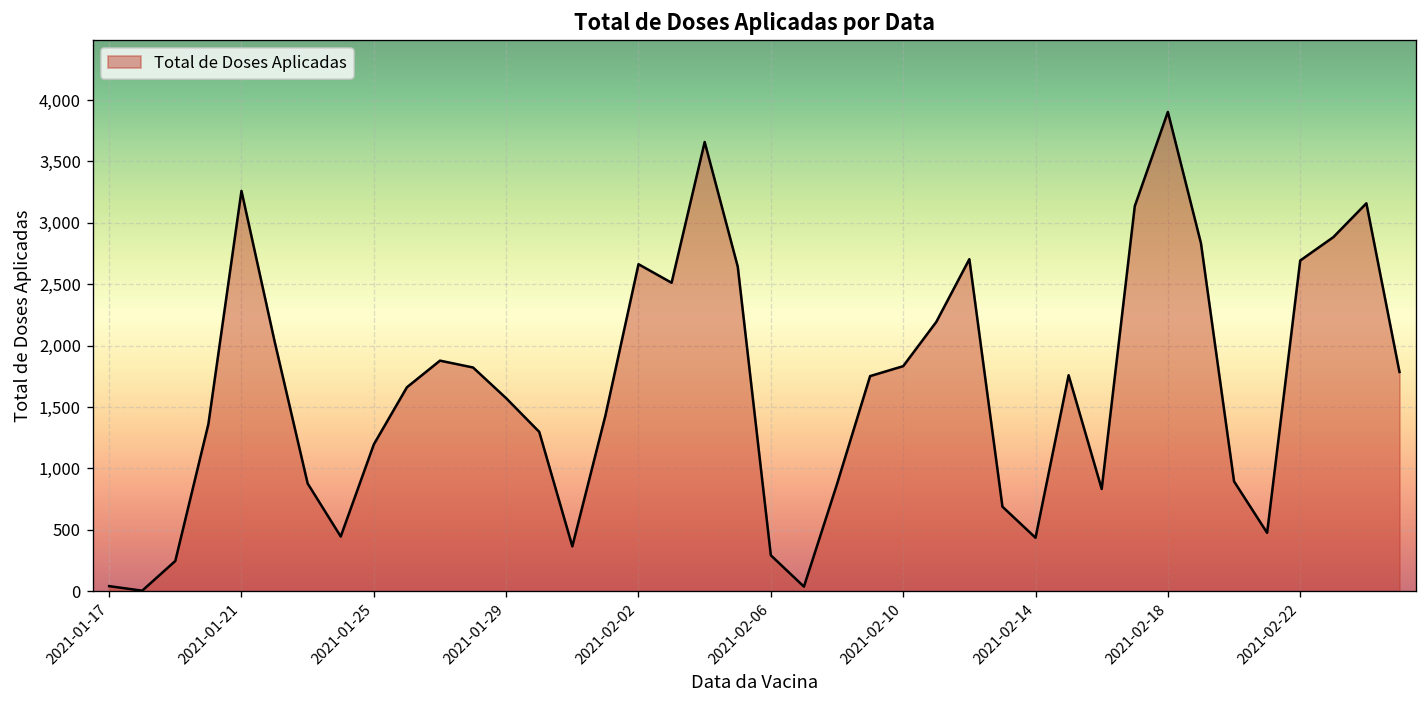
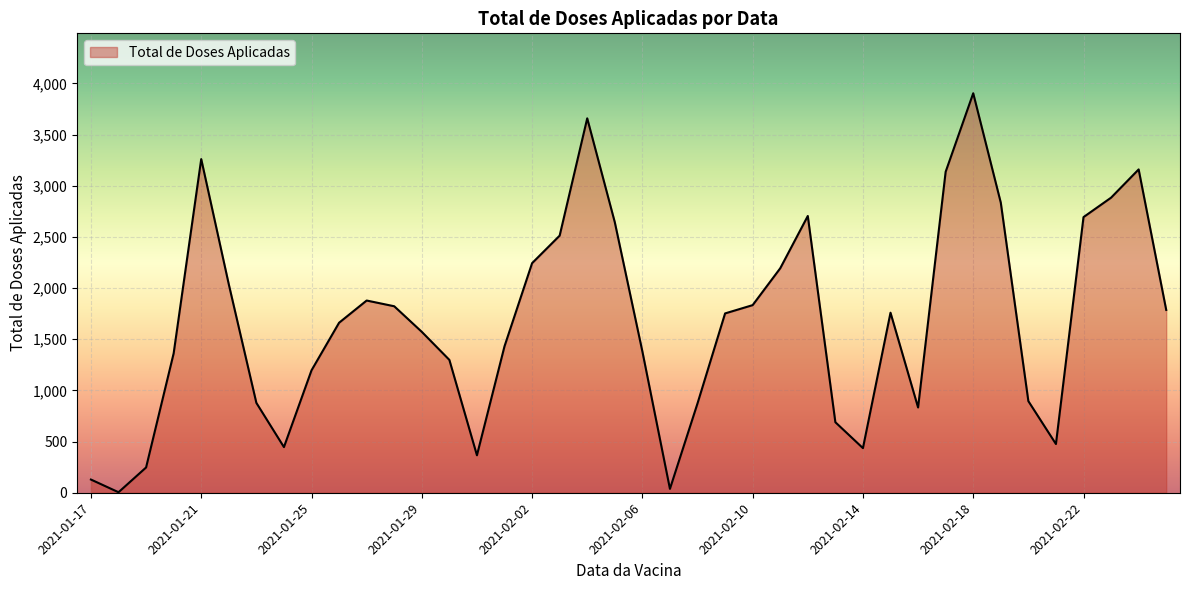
2021-01-17: 40 -> 130
2021-02-02: 2,660 -> 2,240
2021-02-06: 290 -> 1,380
